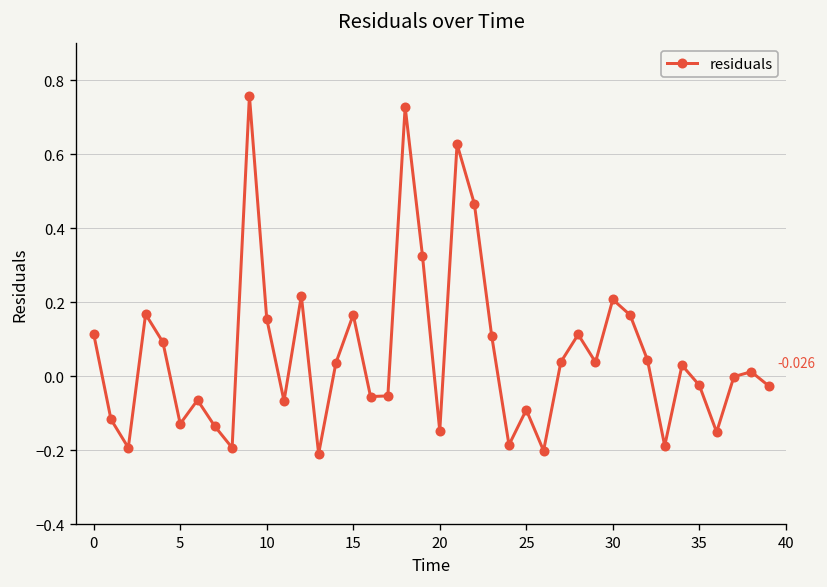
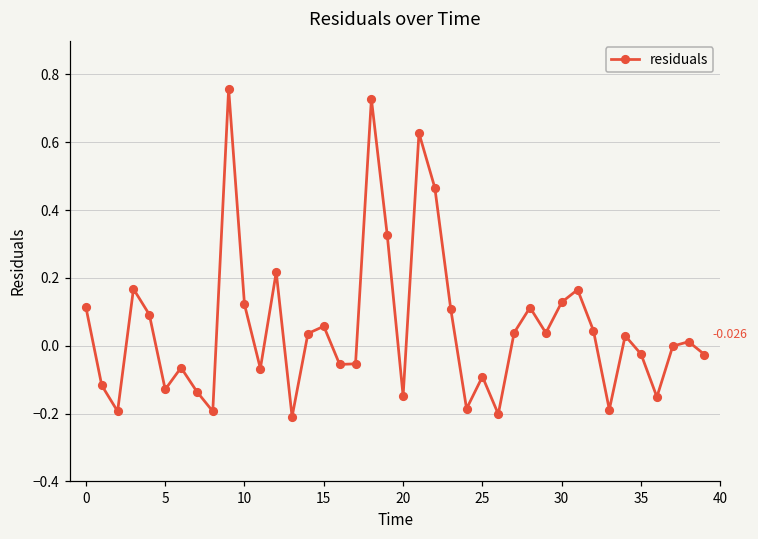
10: 0.16 -> 0.12
15: 0.17 -> 0.06
30: 0.21 -> 0.13
